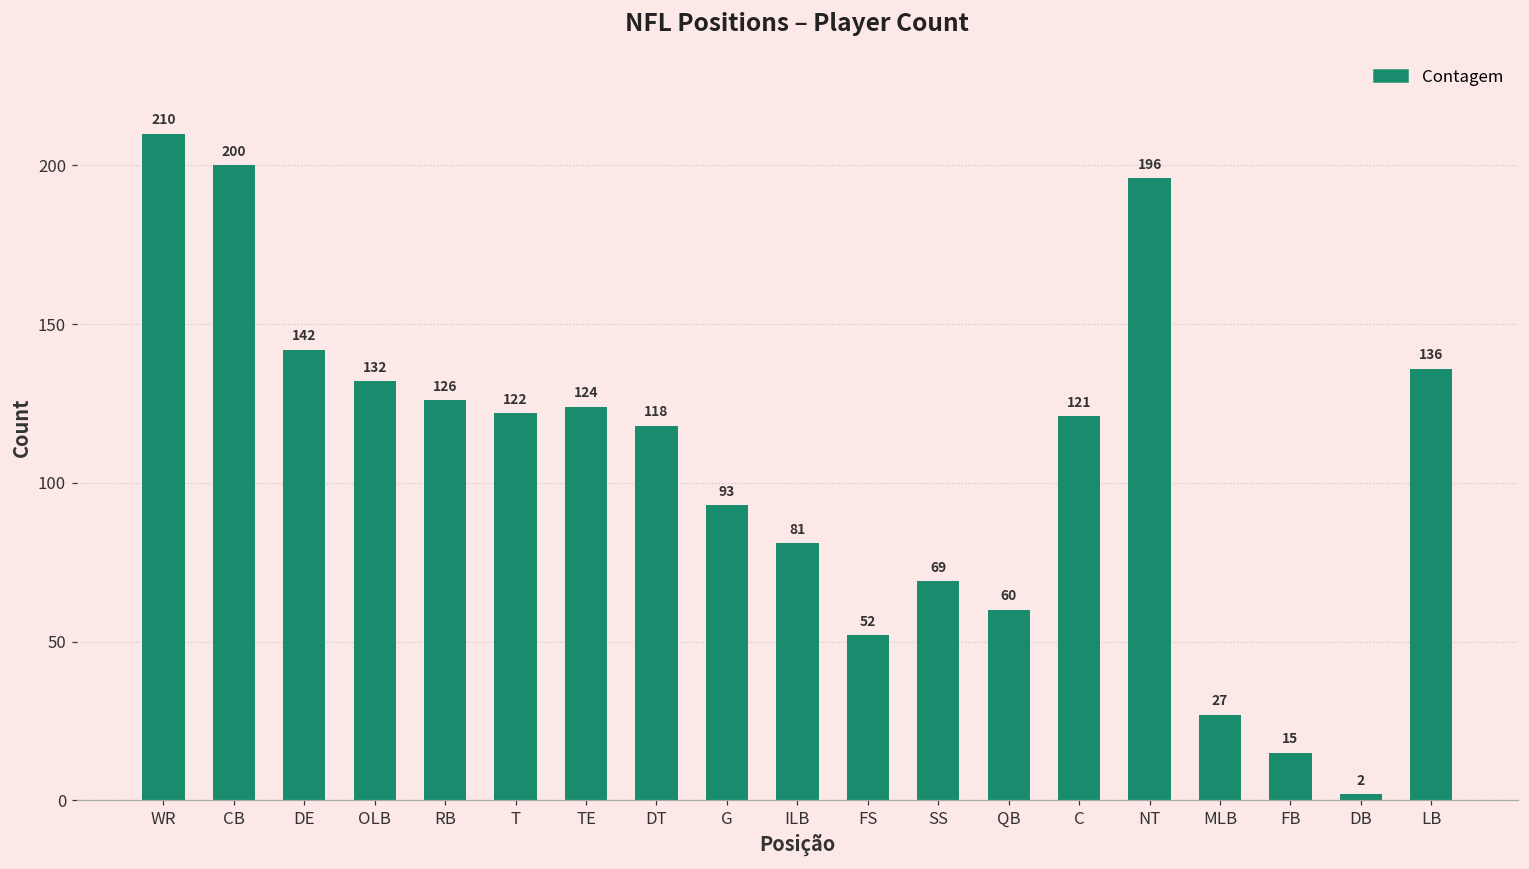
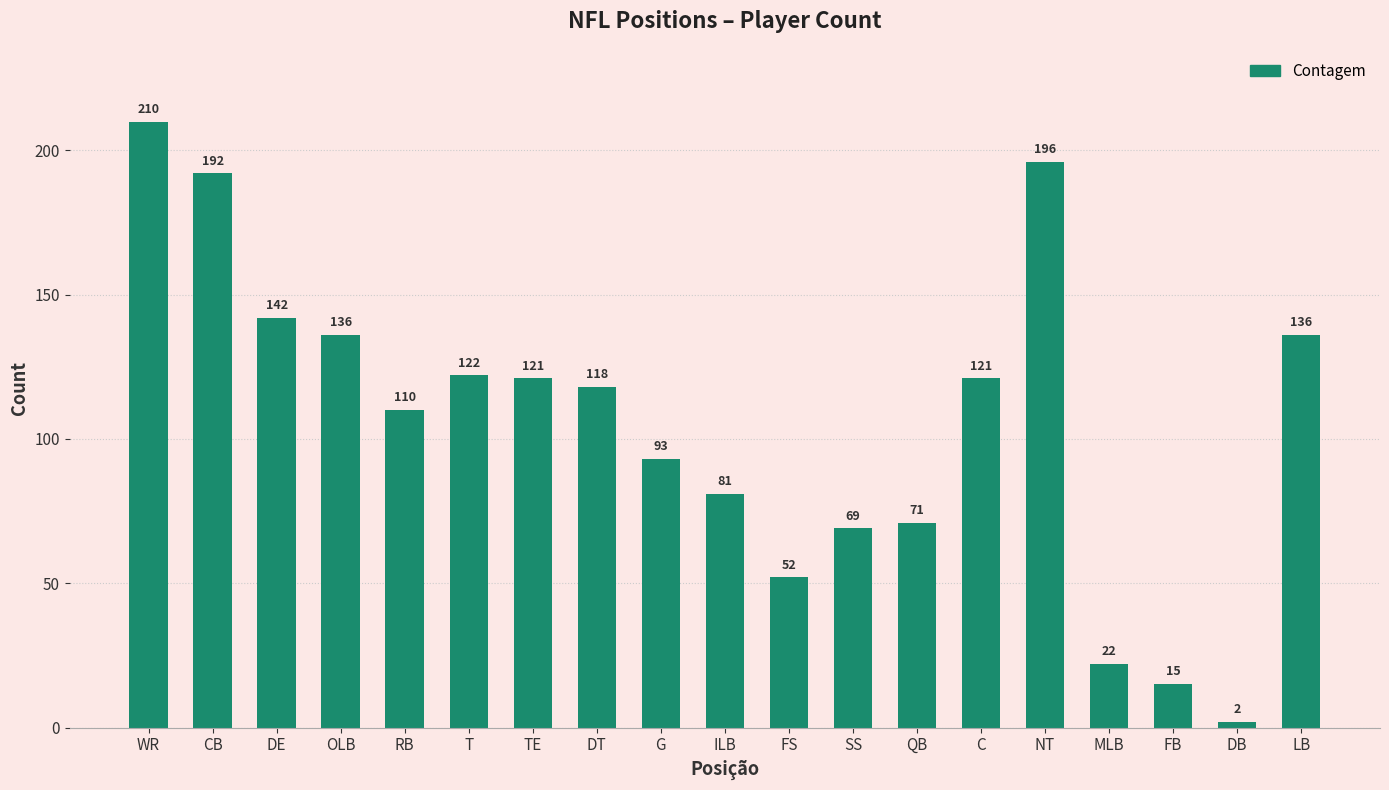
CB: 200 -> 192
OLB: 132 -> 136
RB: 126 -> 110
TE: 124 -> 121
QB: 60 -> 71
MLB: 27 -> 22
